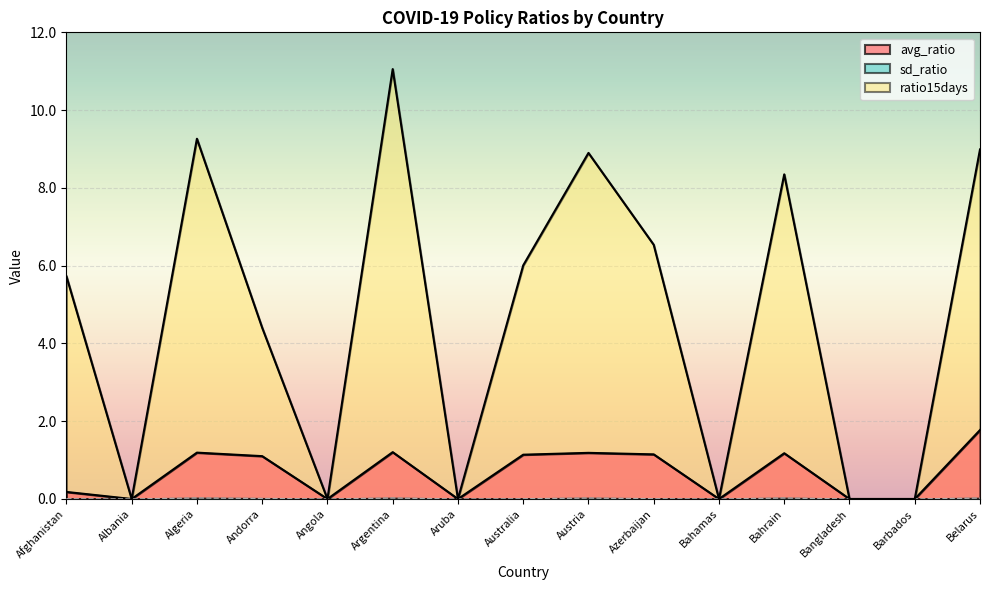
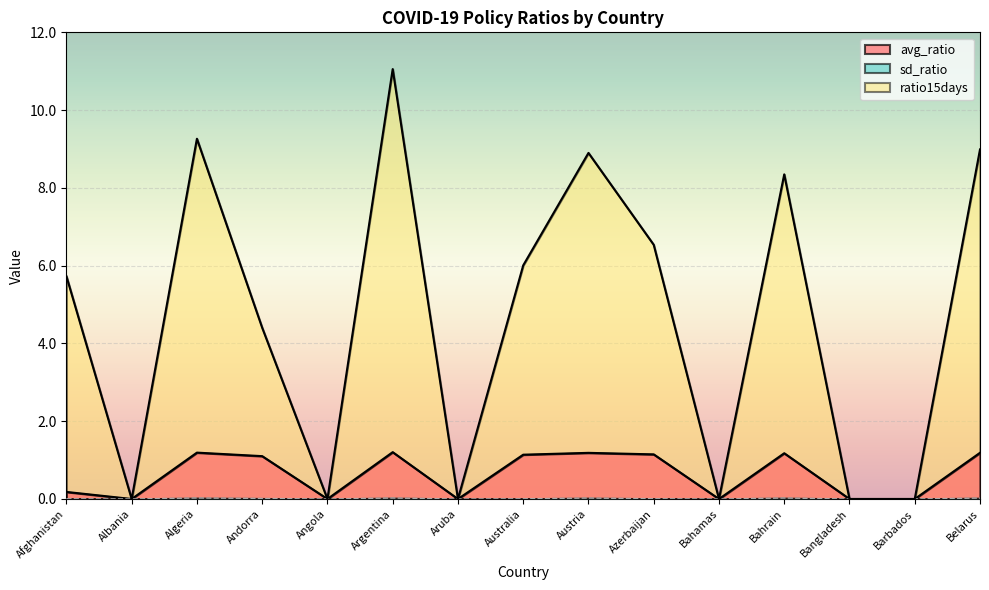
avg_ratio, Belarus: 1.8 -> 1.2
